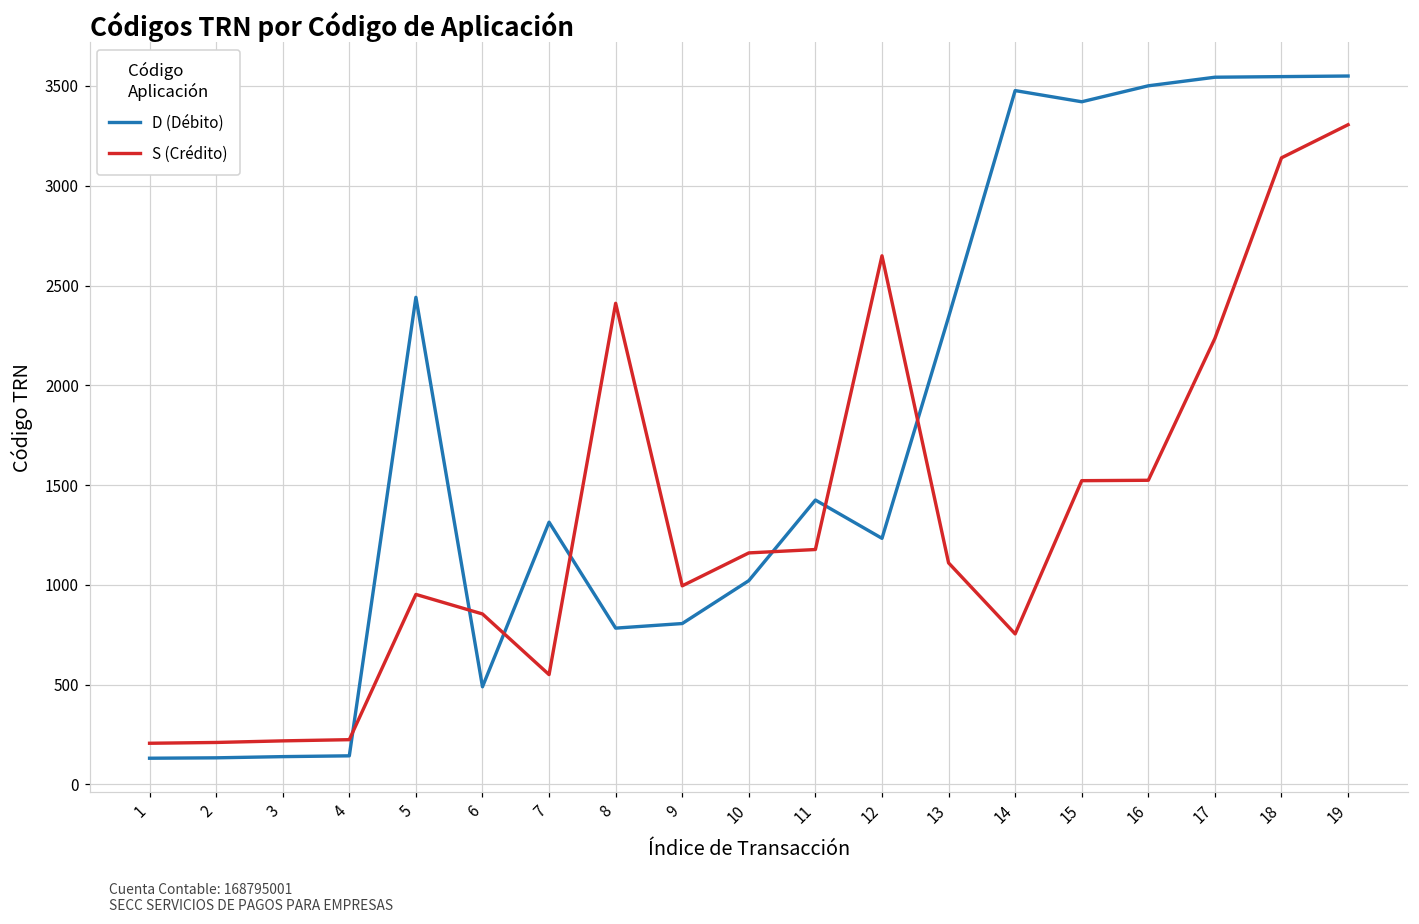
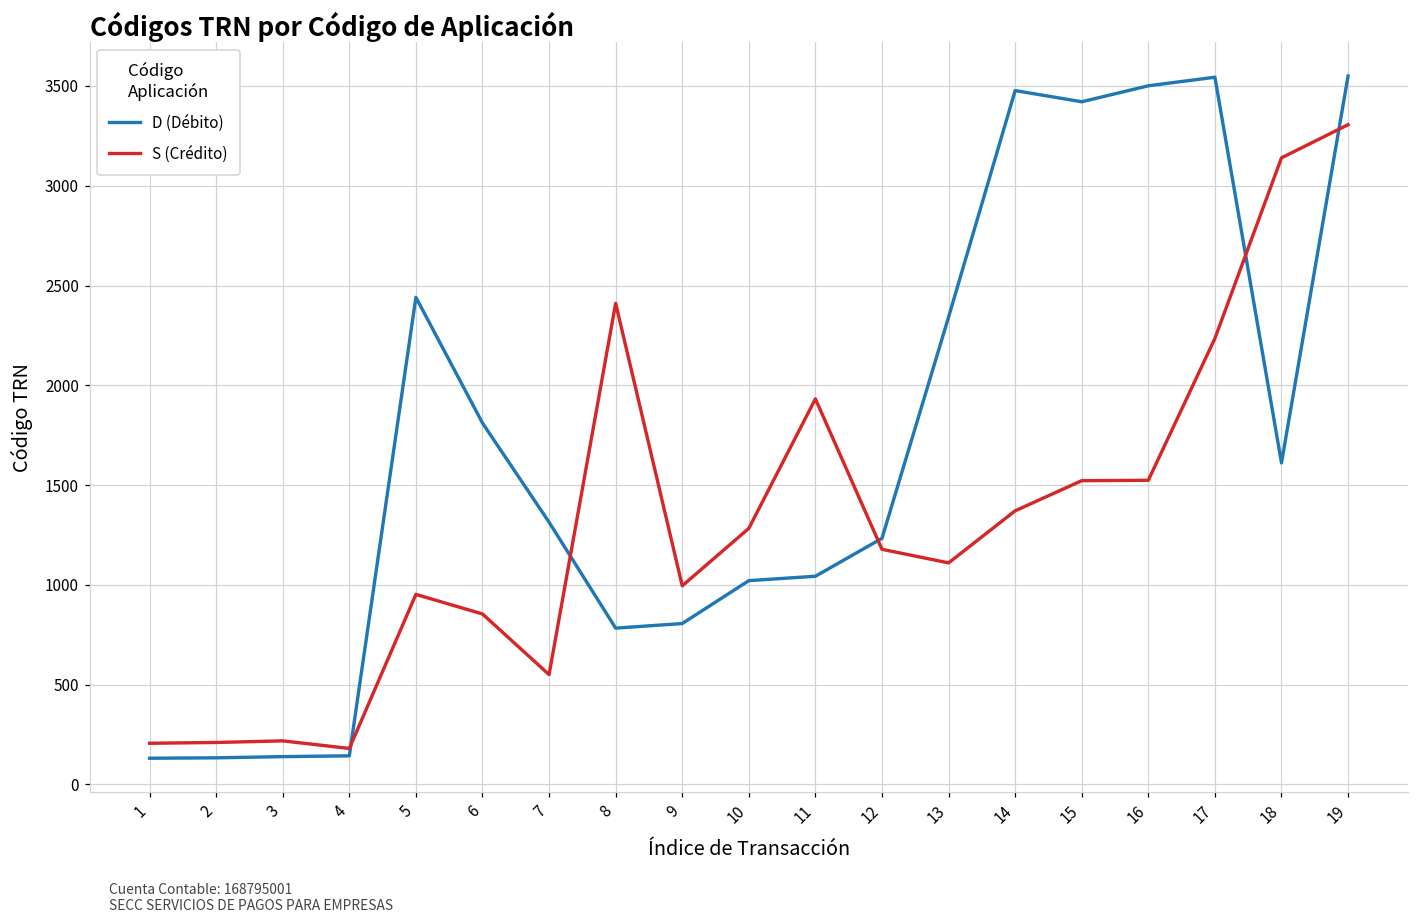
S (Crédito), 4: 220 -> 180
D (Débito), 6: 490 -> 1810
S (Crédito), 10: 1160 -> 1280
D (Débito), 11: 1430 -> 1040
S (Crédito), 11: 1180 -> 1930
S (Crédito), 12: 2650 -> 1180
S (Crédito), 14: 750 -> 1370
D (Débito), 18: 3550 -> 1610
